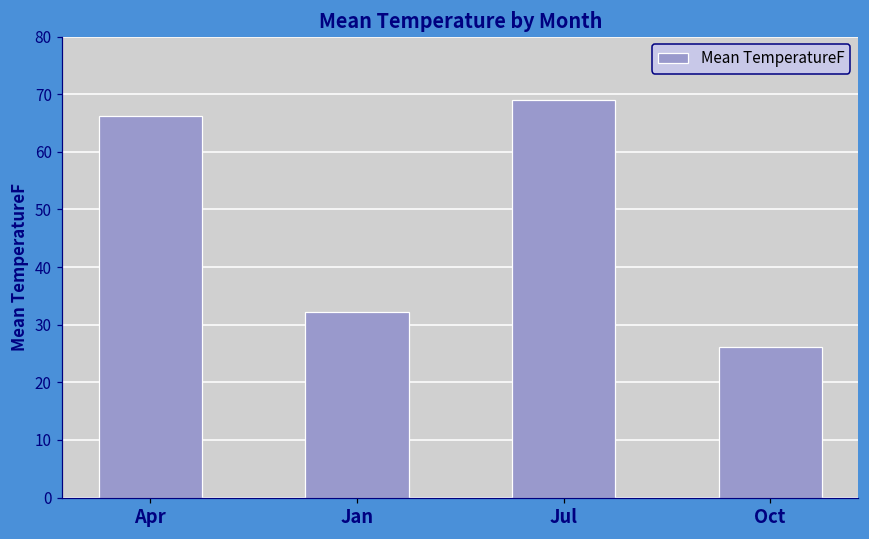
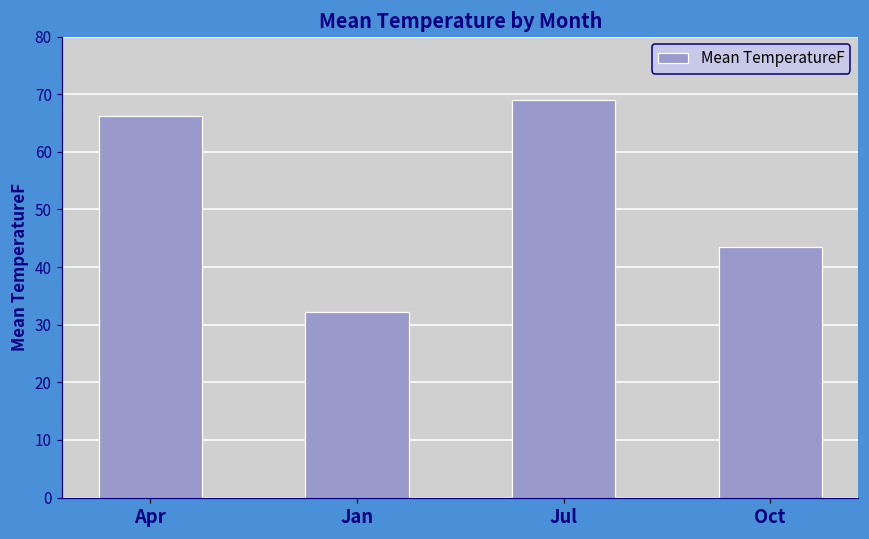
Oct: 26 -> 43
